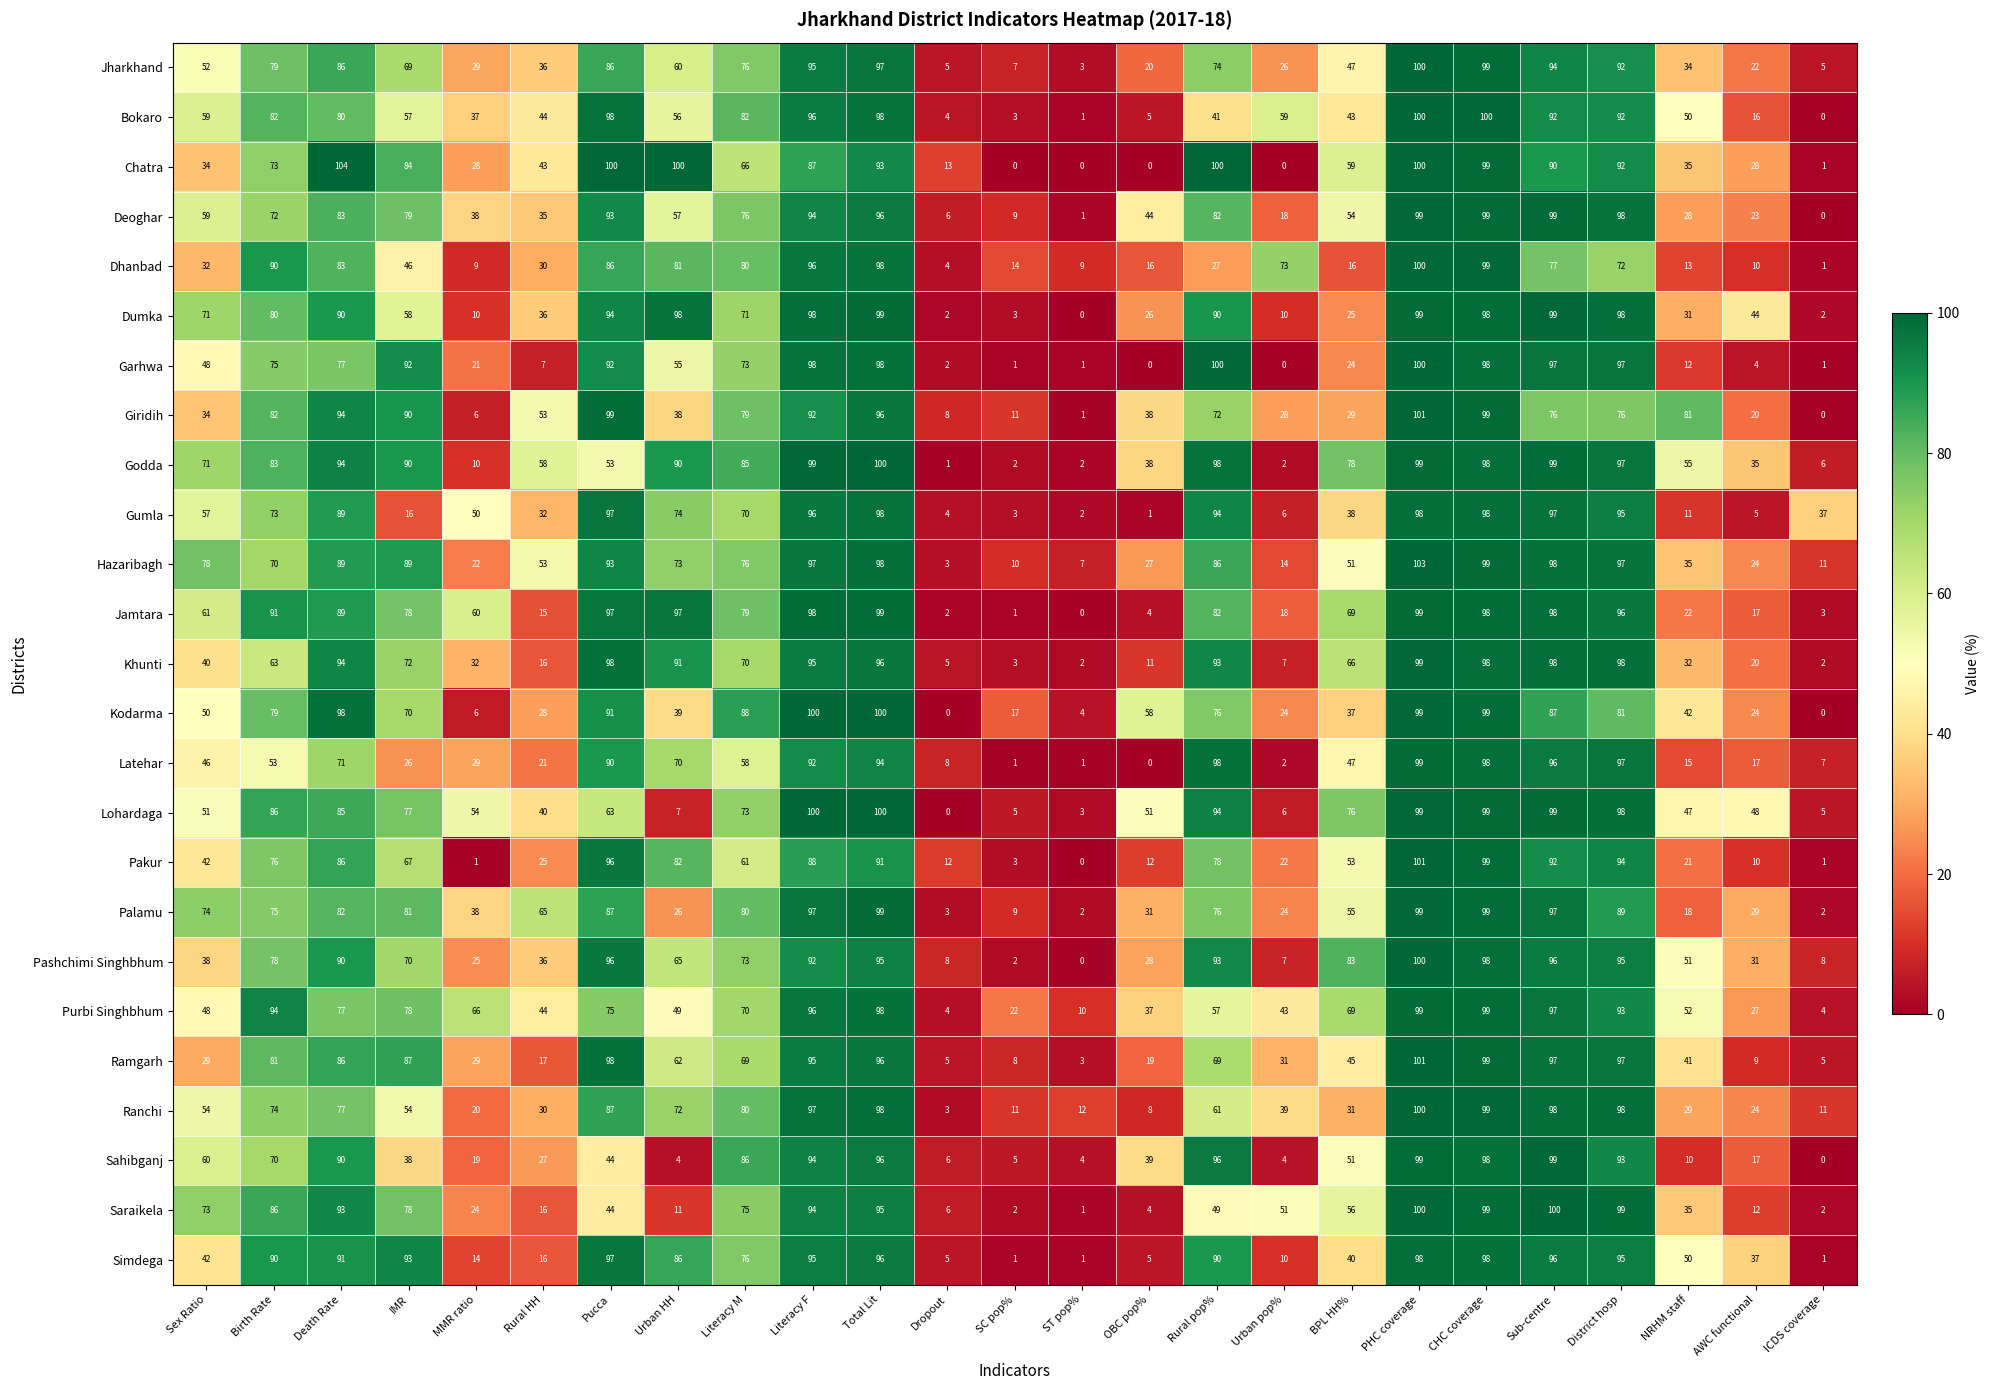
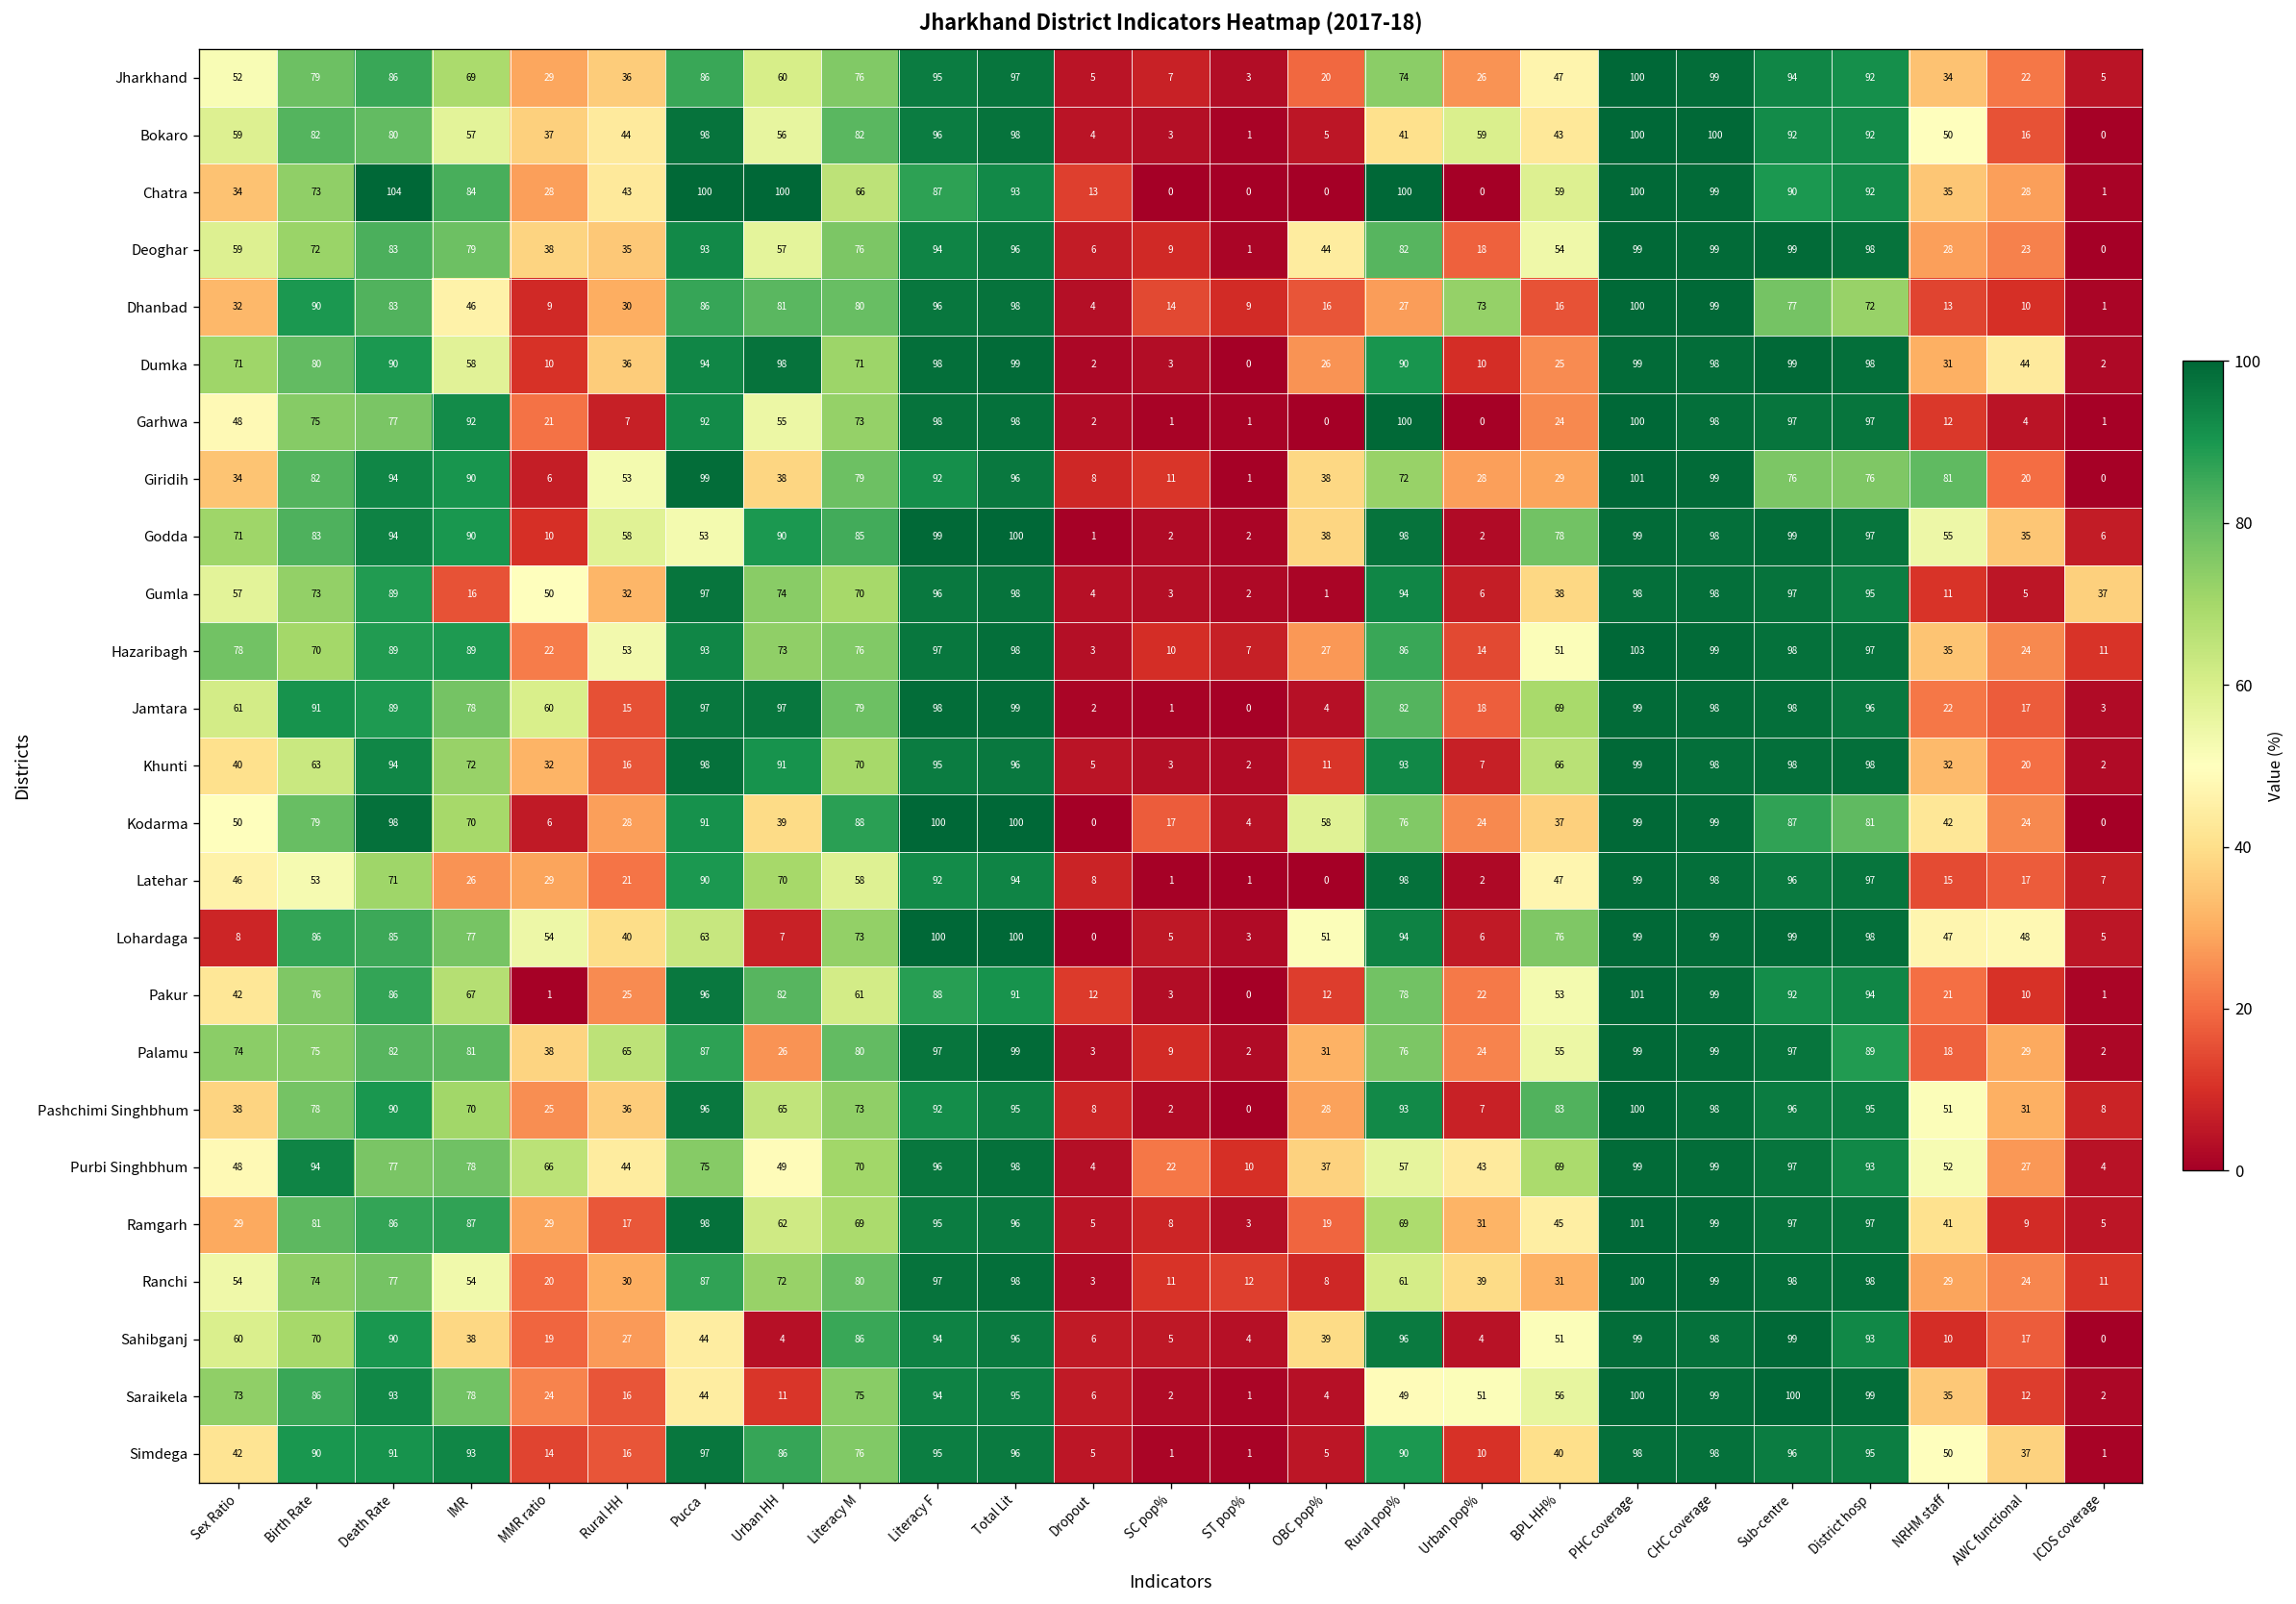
Lohardaga, Sex Ratio: 51 -> 8
